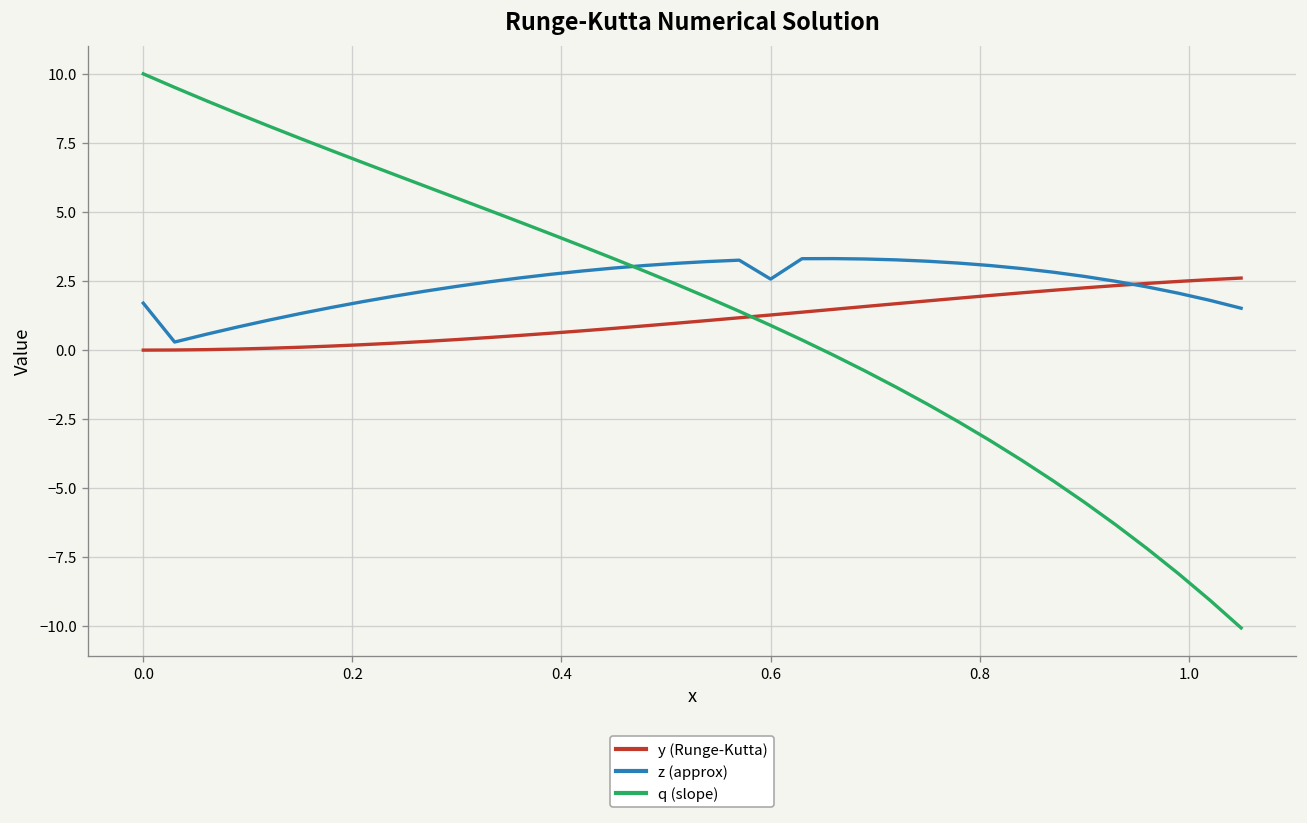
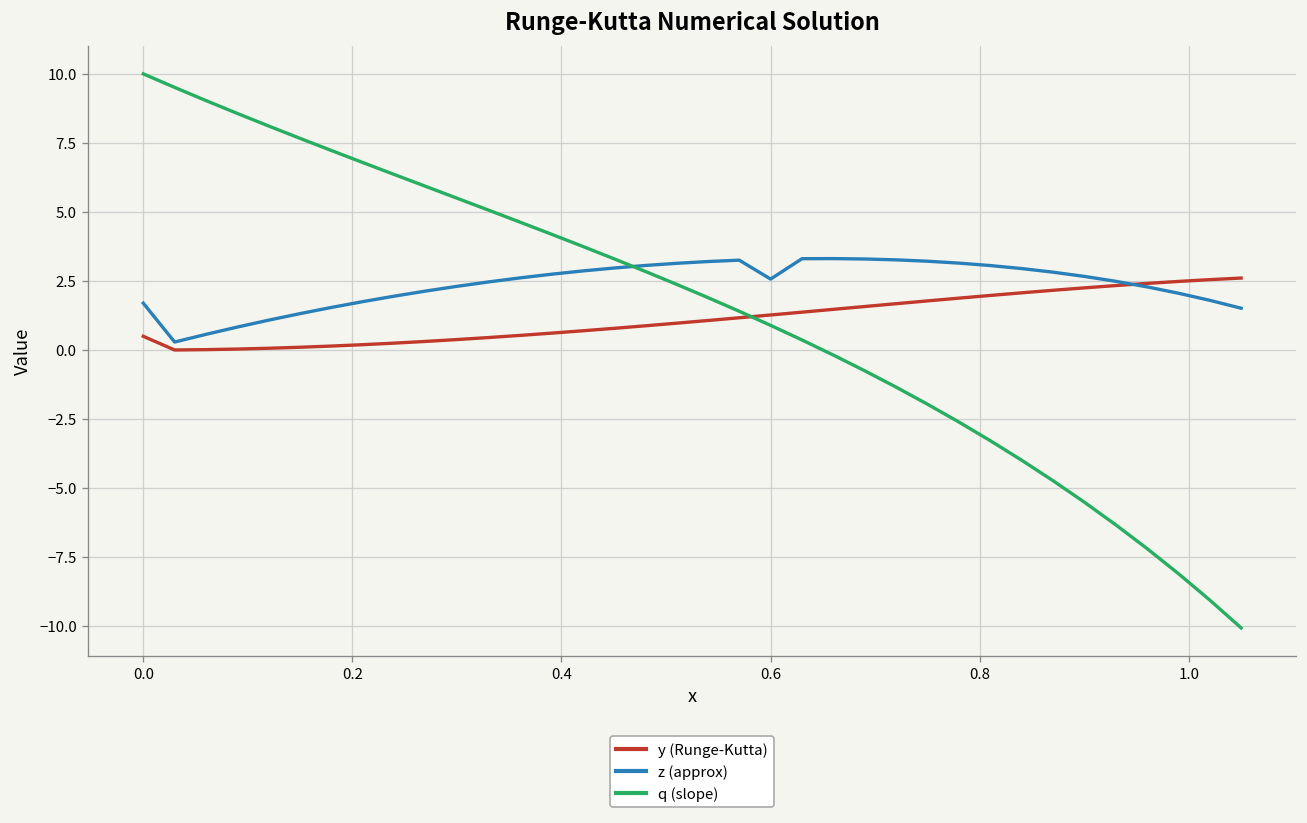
y (Runge-Kutta), 0.0: 0.0 -> 0.5
